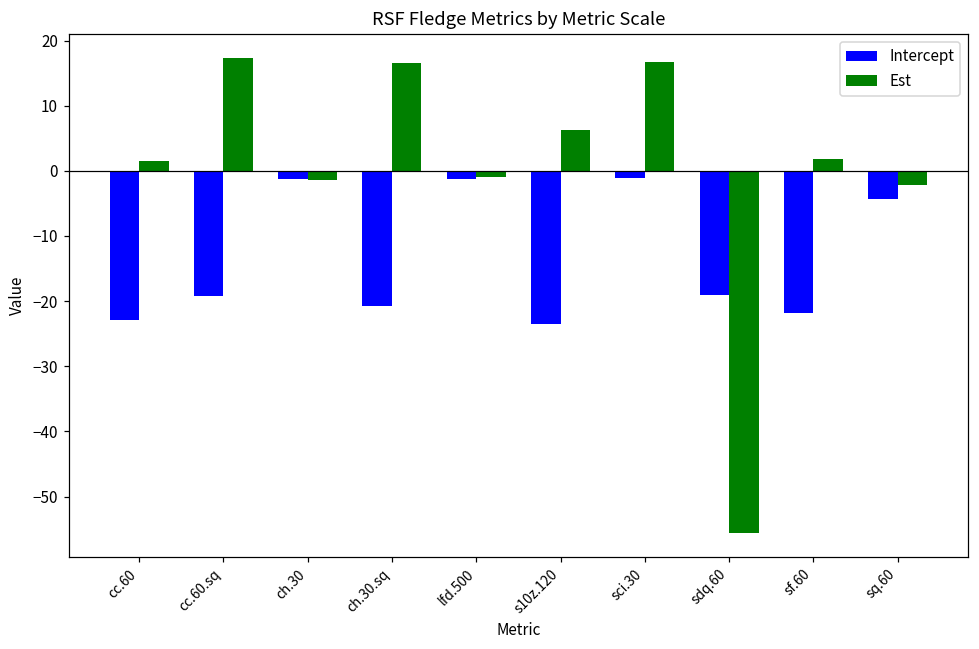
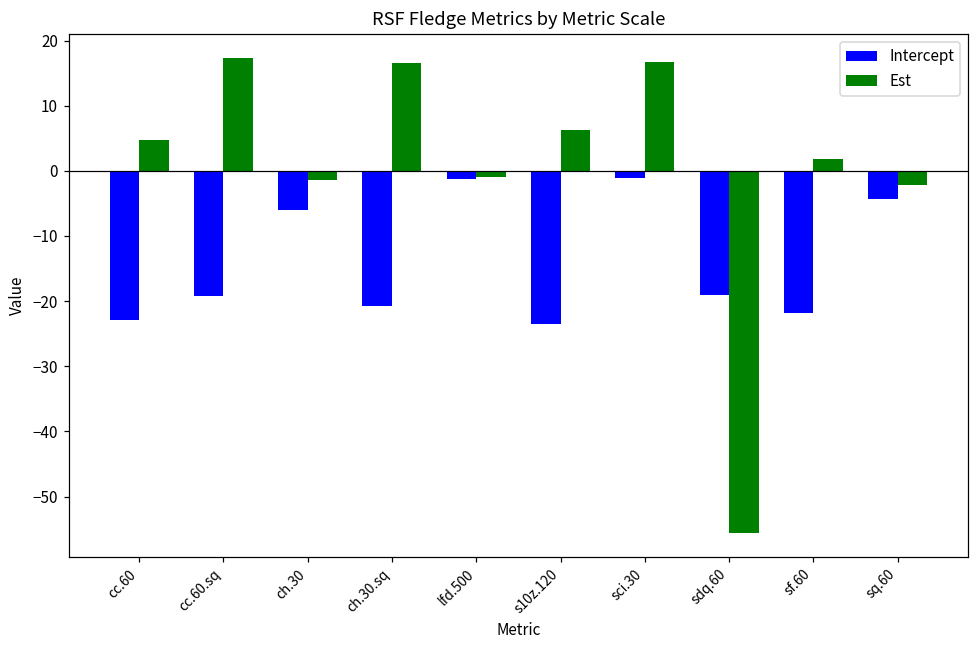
Est, cc.60: 2 -> 5
Intercept, ch.30: -1 -> -6
